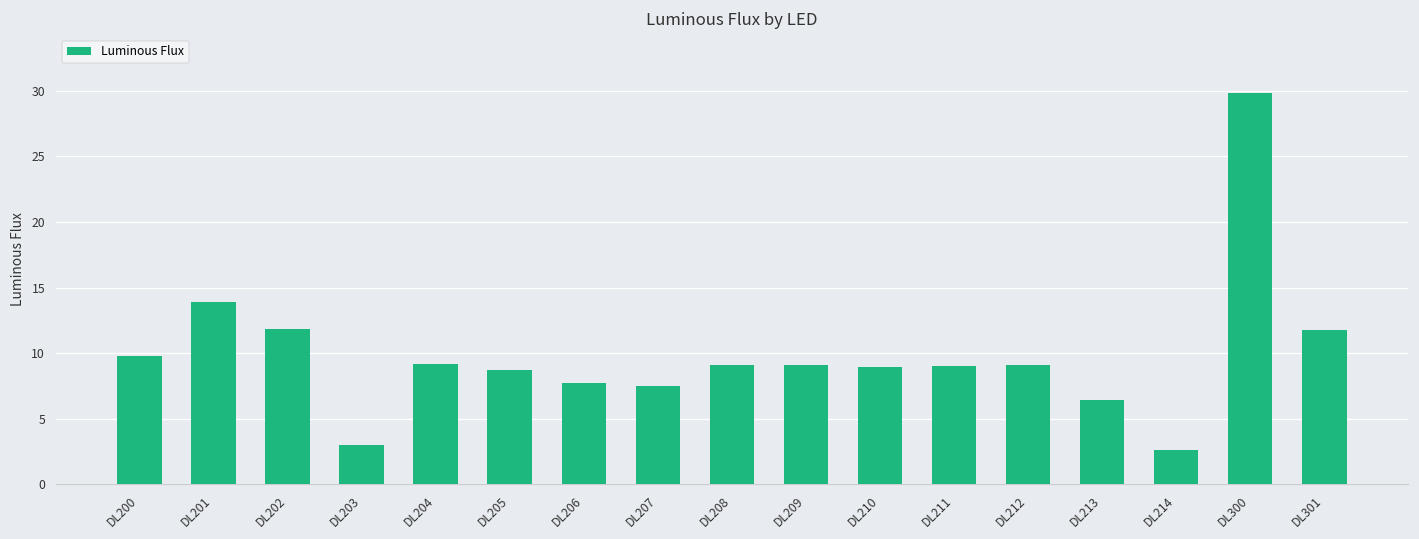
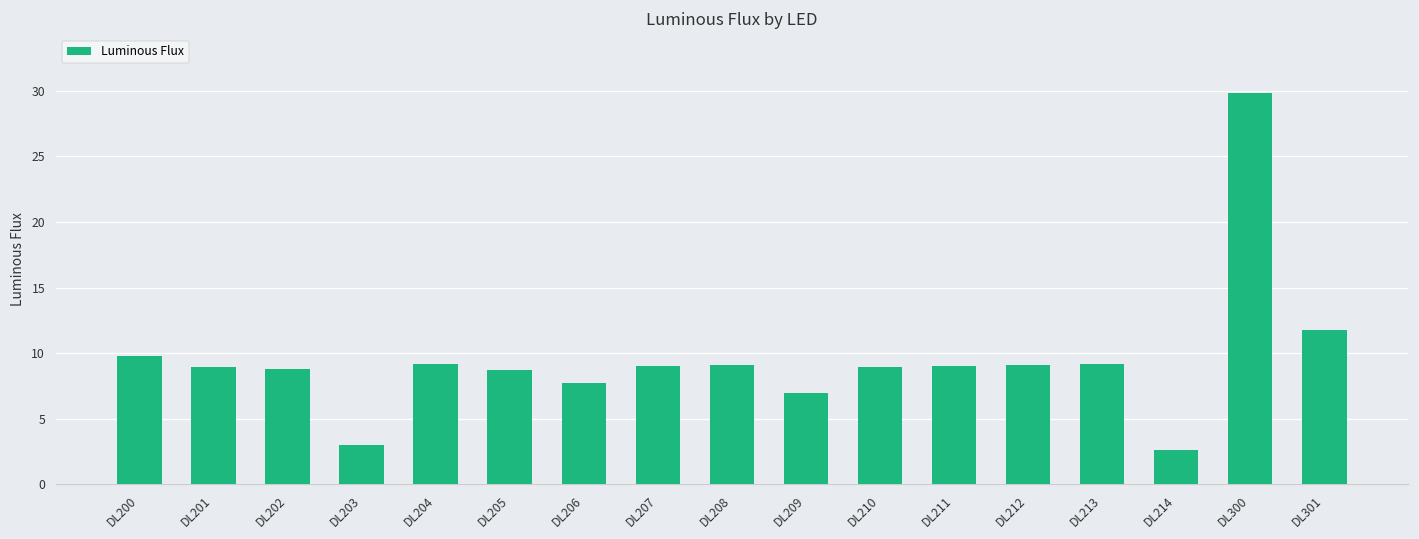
DL201: 13.9 -> 8.9
DL202: 11.8 -> 8.8
DL207: 7.5 -> 9.0
DL209: 9.1 -> 6.9
DL213: 6.4 -> 9.2
